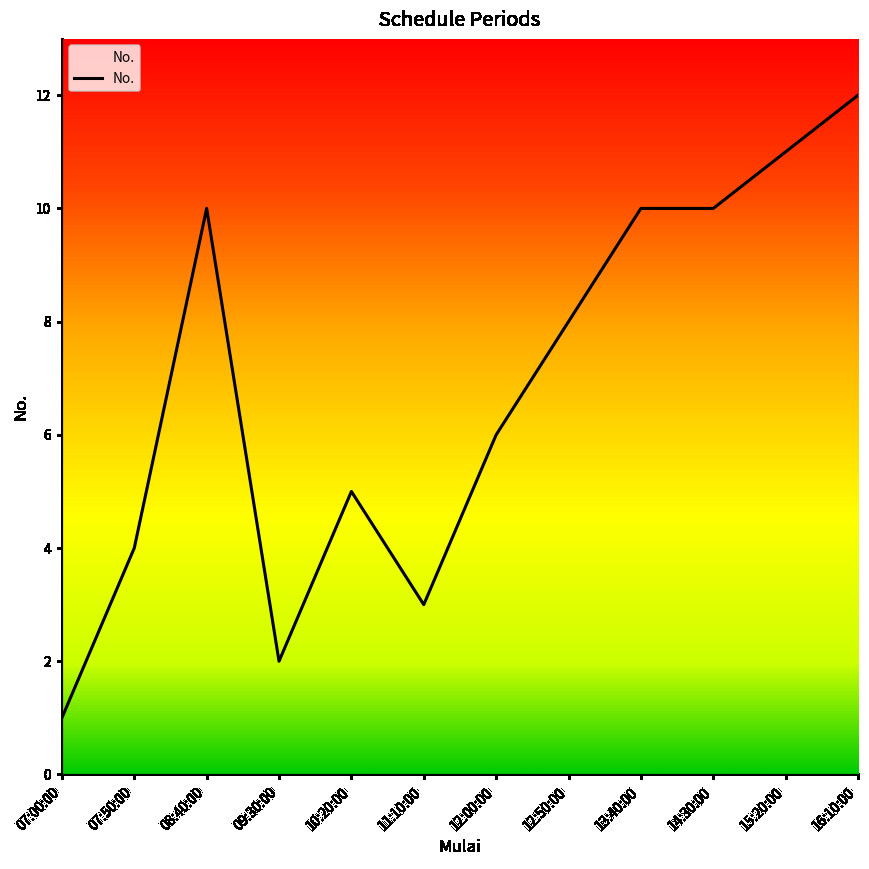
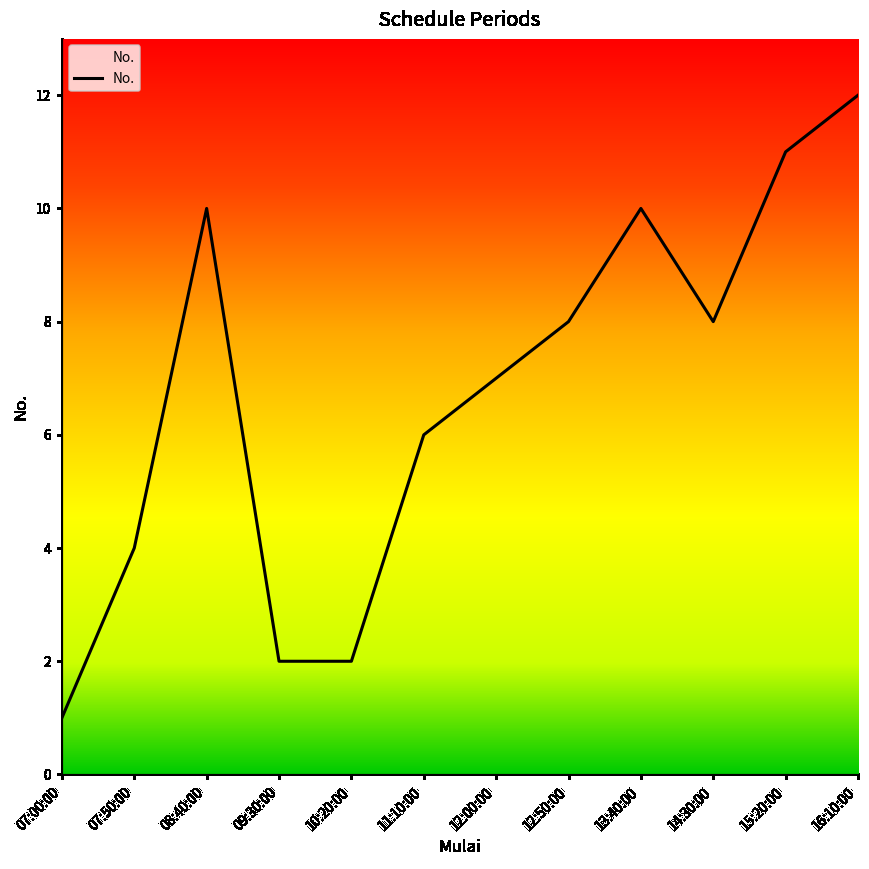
10:20:00: 5 -> 2
11:10:00: 3 -> 6
12:00:00: 6 -> 7
14:30:00: 10 -> 8
